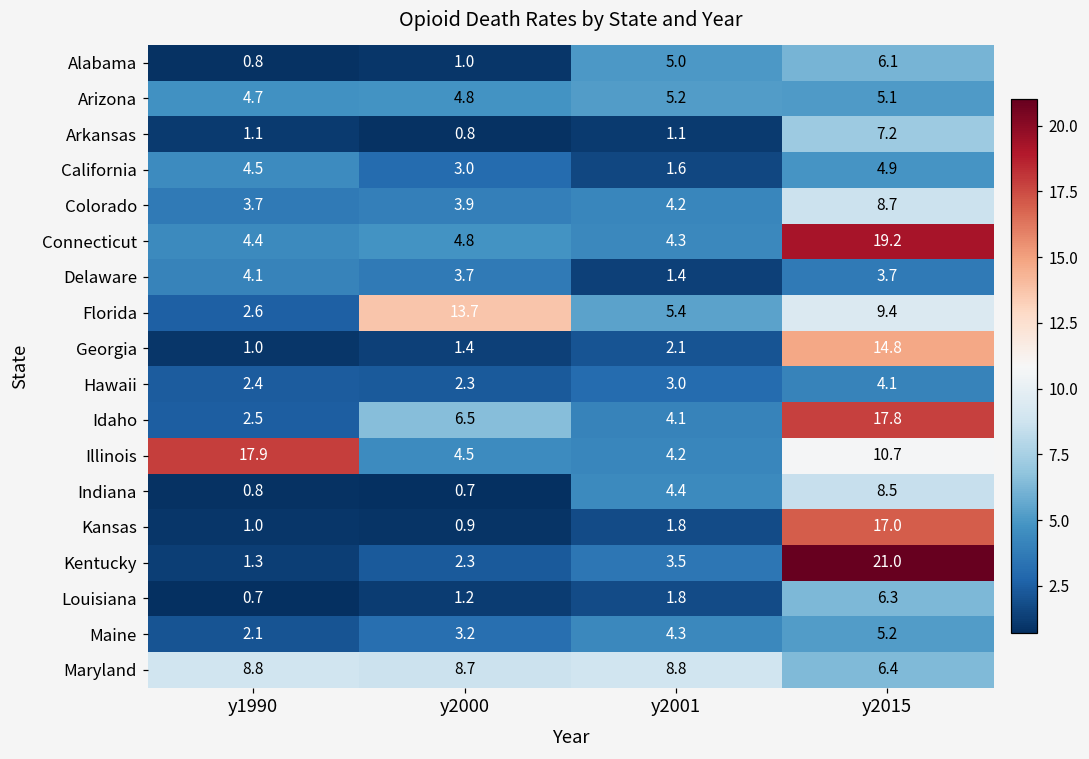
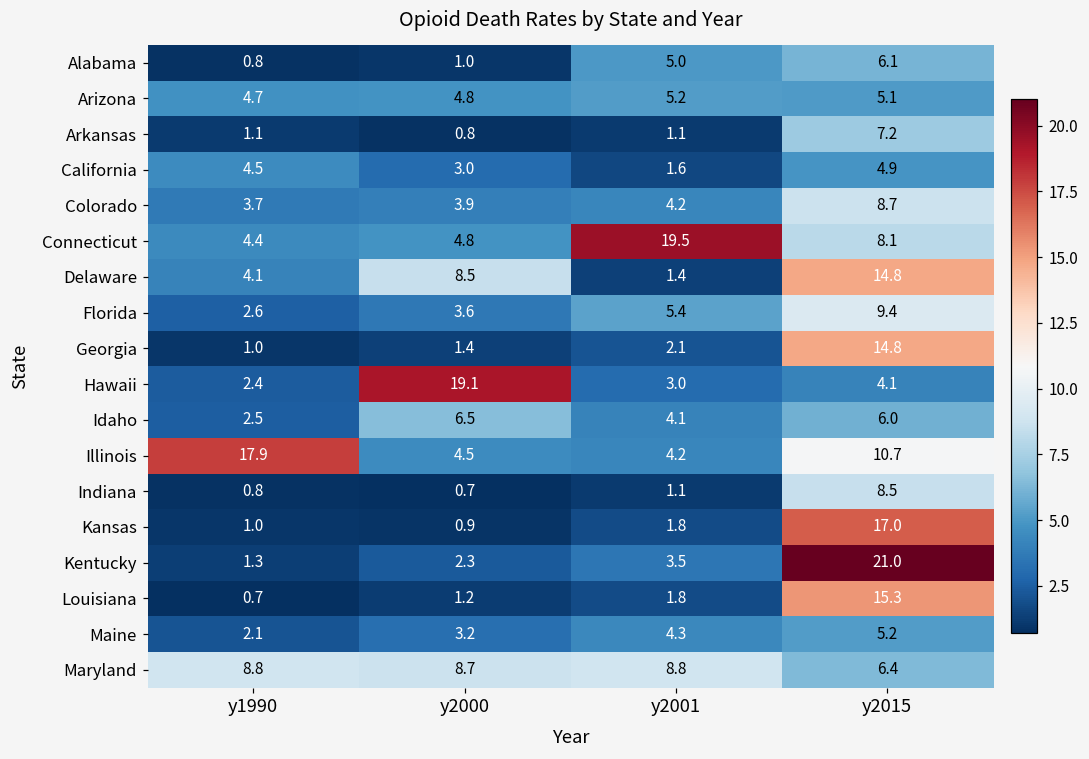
Connecticut, y2001: 4.3 -> 19.5
Connecticut, y2015: 19.2 -> 8.1
Delaware, y2000: 3.7 -> 8.5
Delaware, y2015: 3.7 -> 14.8
Florida, y2000: 13.7 -> 3.6
Hawaii, y2000: 2.3 -> 19.1
Idaho, y2015: 17.8 -> 6.0
Indiana, y2001: 4.4 -> 1.1
Louisiana, y2015: 6.3 -> 15.3
